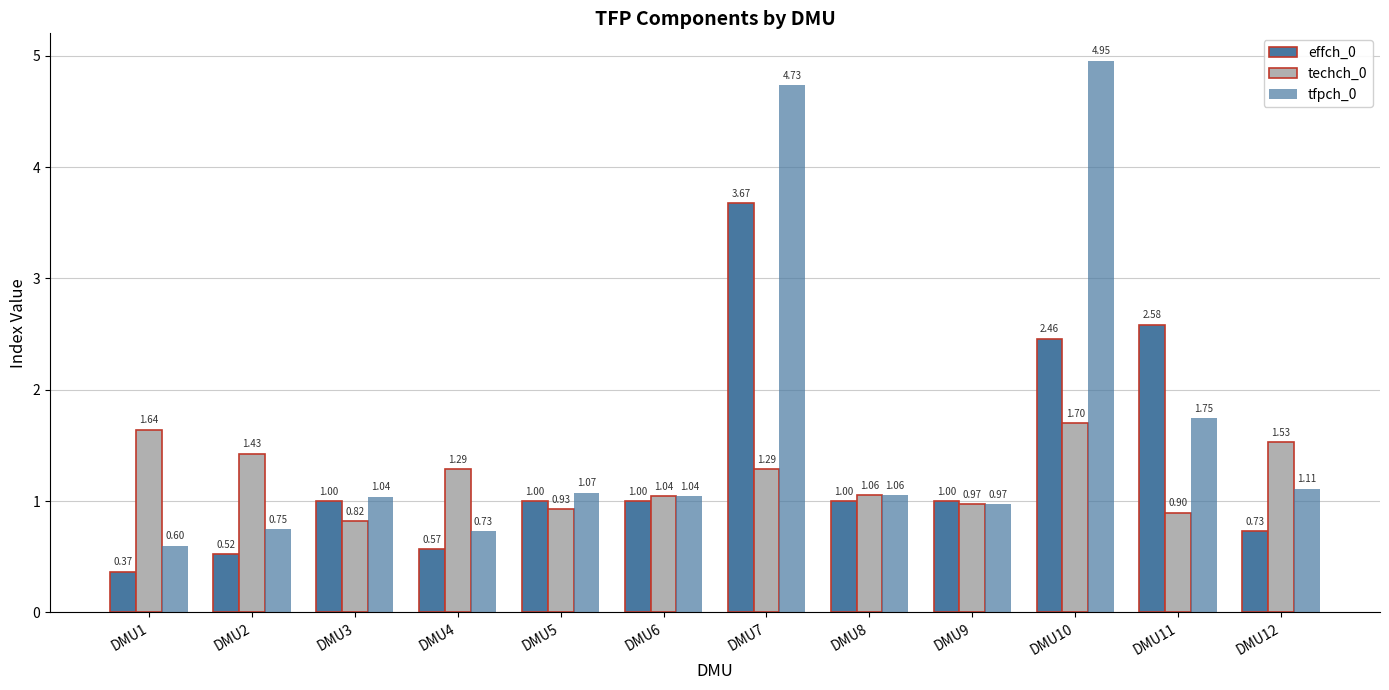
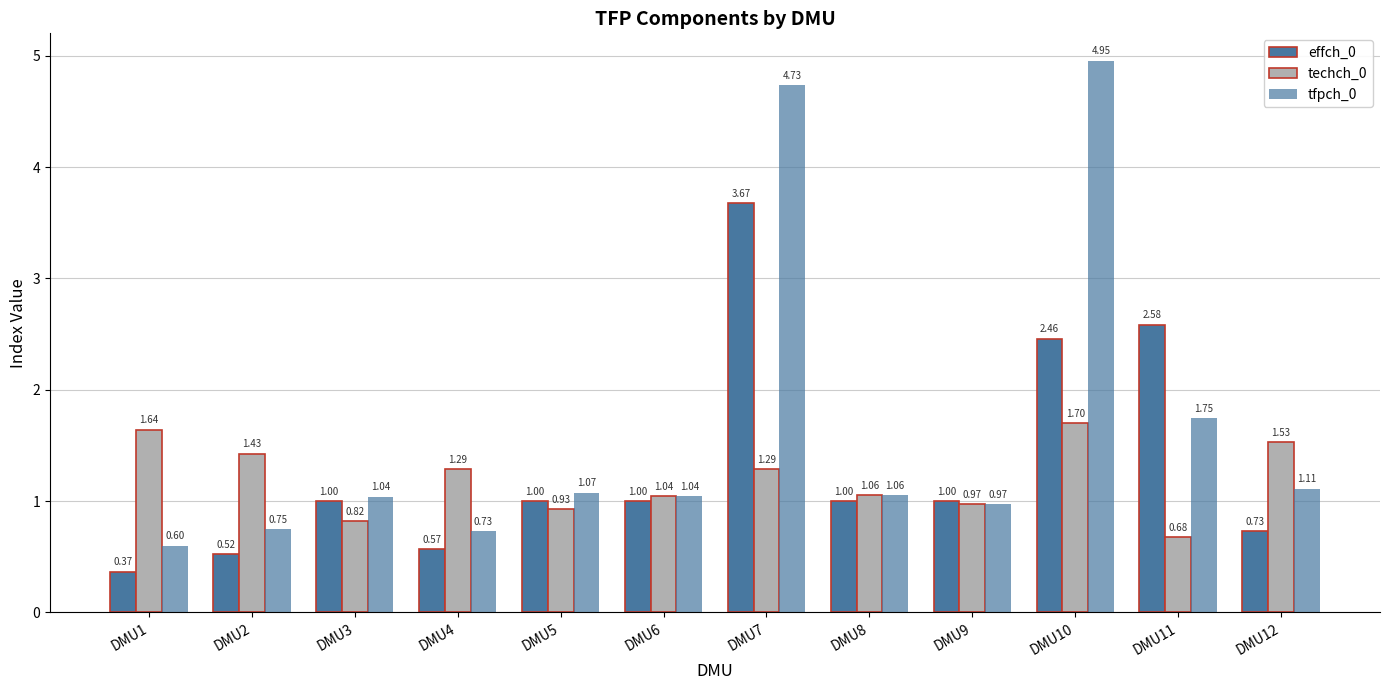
techch_0, DMU11: 0.90 -> 0.68
